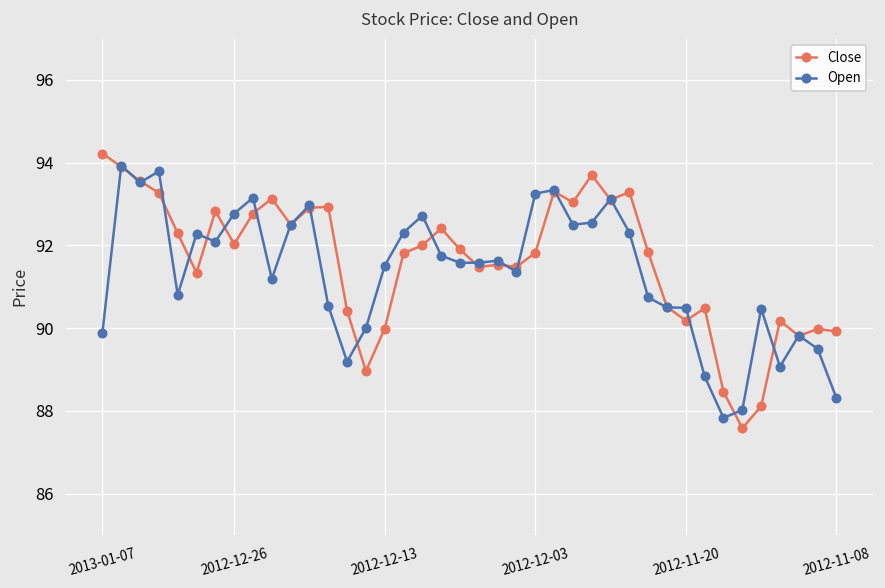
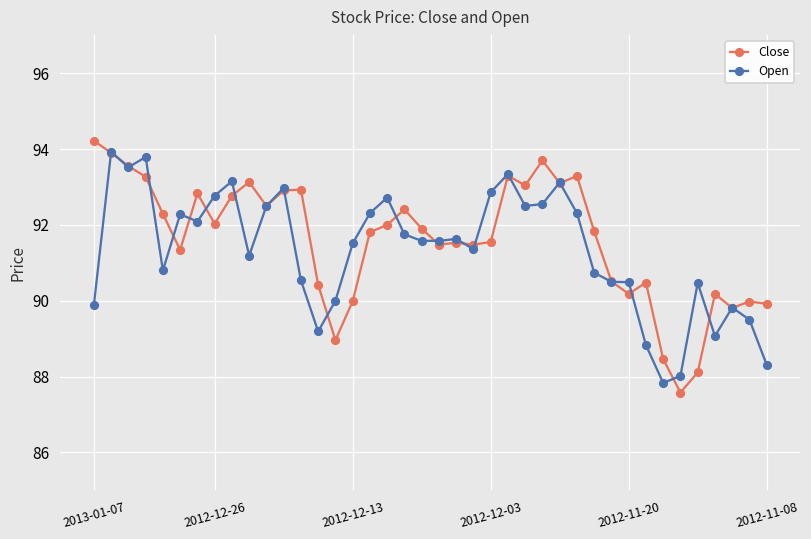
Close, 2012-12-03: 91.8 -> 91.6
Open, 2012-12-03: 93.3 -> 92.9
